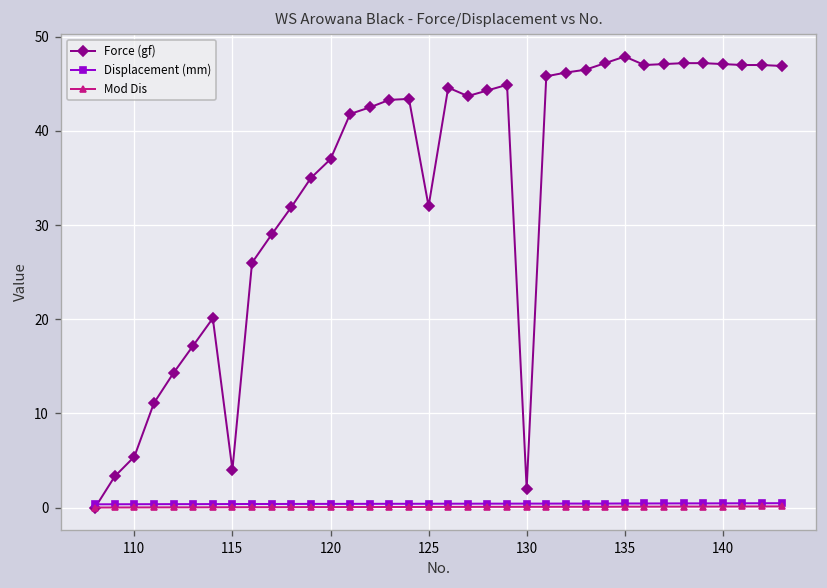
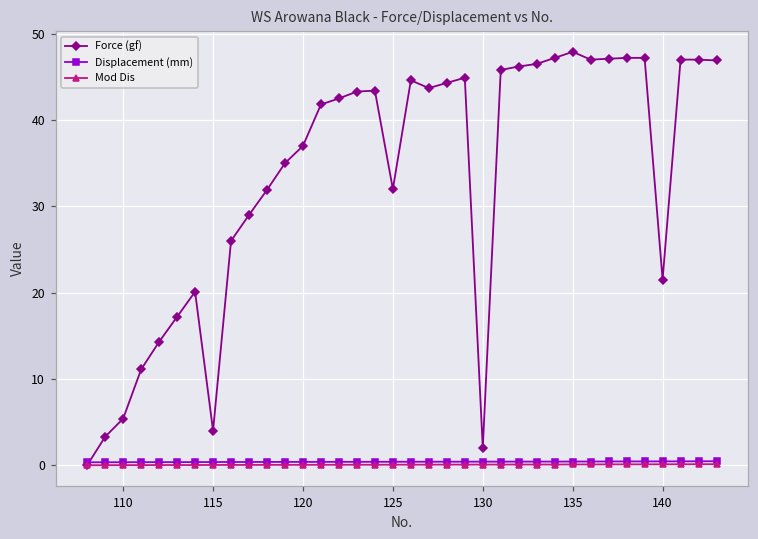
Force (gf), 140: 47 -> 22
